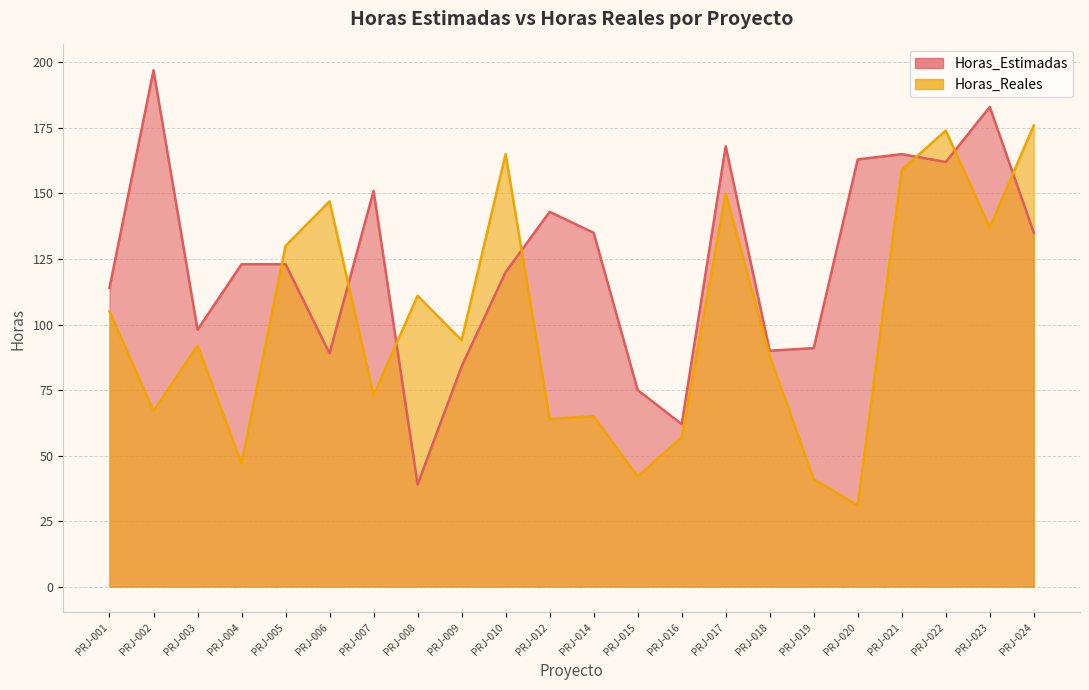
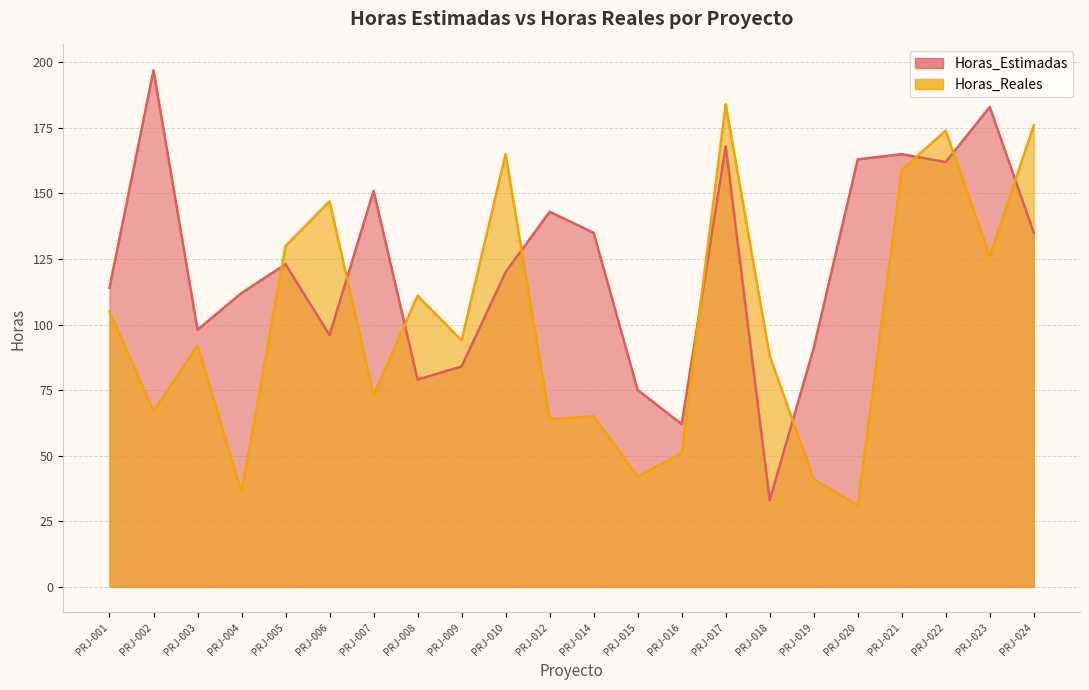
Horas_Estimadas, PRJ-004: 123 -> 112
Horas_Reales, PRJ-004: 47 -> 36
Horas_Estimadas, PRJ-006: 89 -> 96
Horas_Estimadas, PRJ-008: 39 -> 79
Horas_Reales, PRJ-016: 57 -> 51
Horas_Reales, PRJ-017: 150 -> 184
Horas_Estimadas, PRJ-018: 90 -> 33
Horas_Reales, PRJ-023: 137 -> 126
